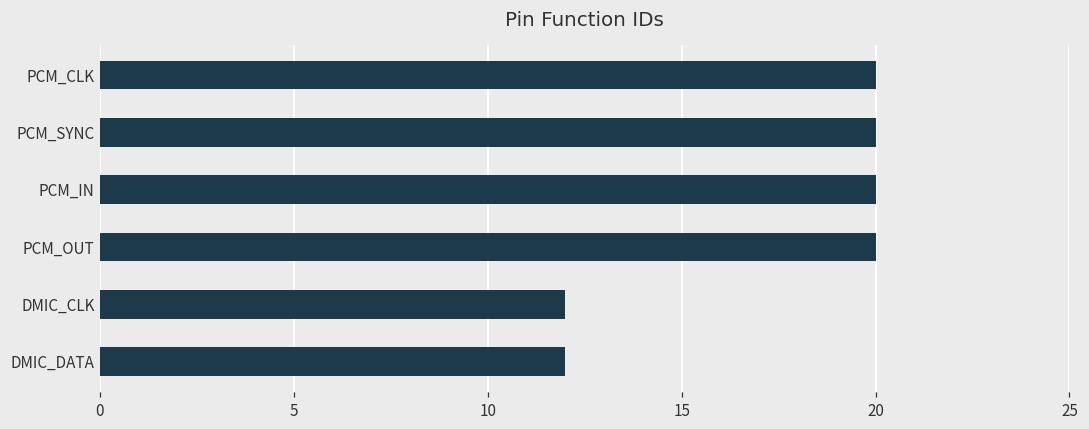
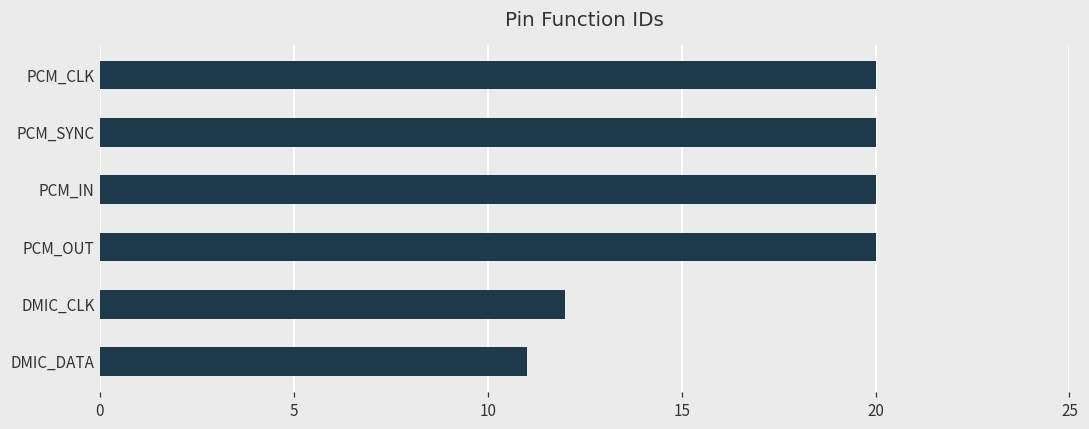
DMIC_DATA: 12 -> 11
